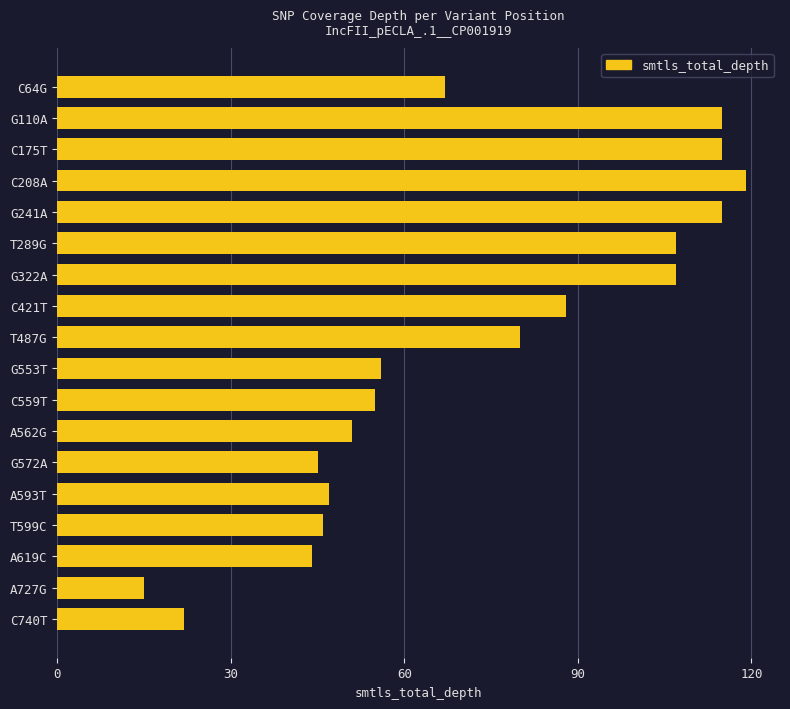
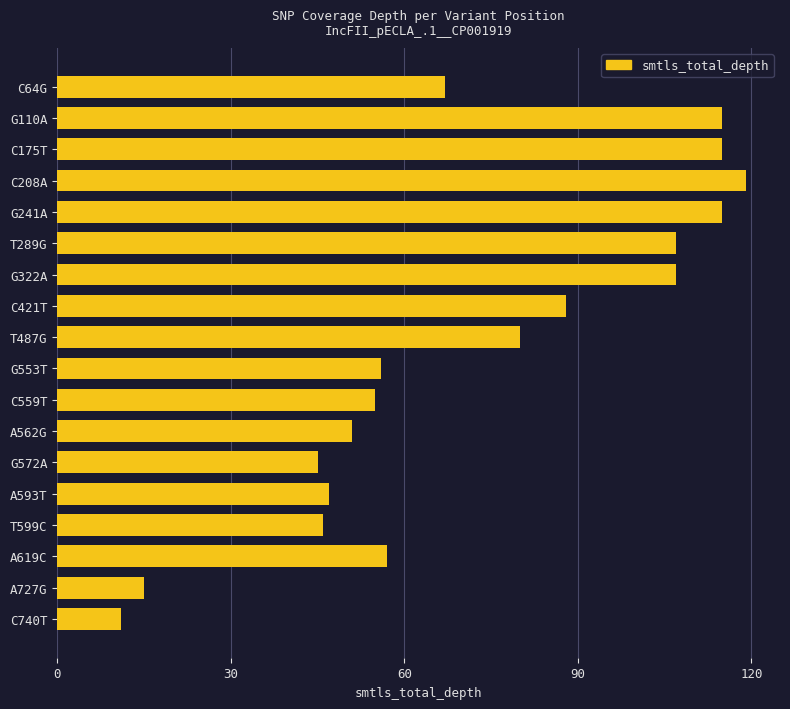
A619C: 44 -> 57
C740T: 22 -> 11
